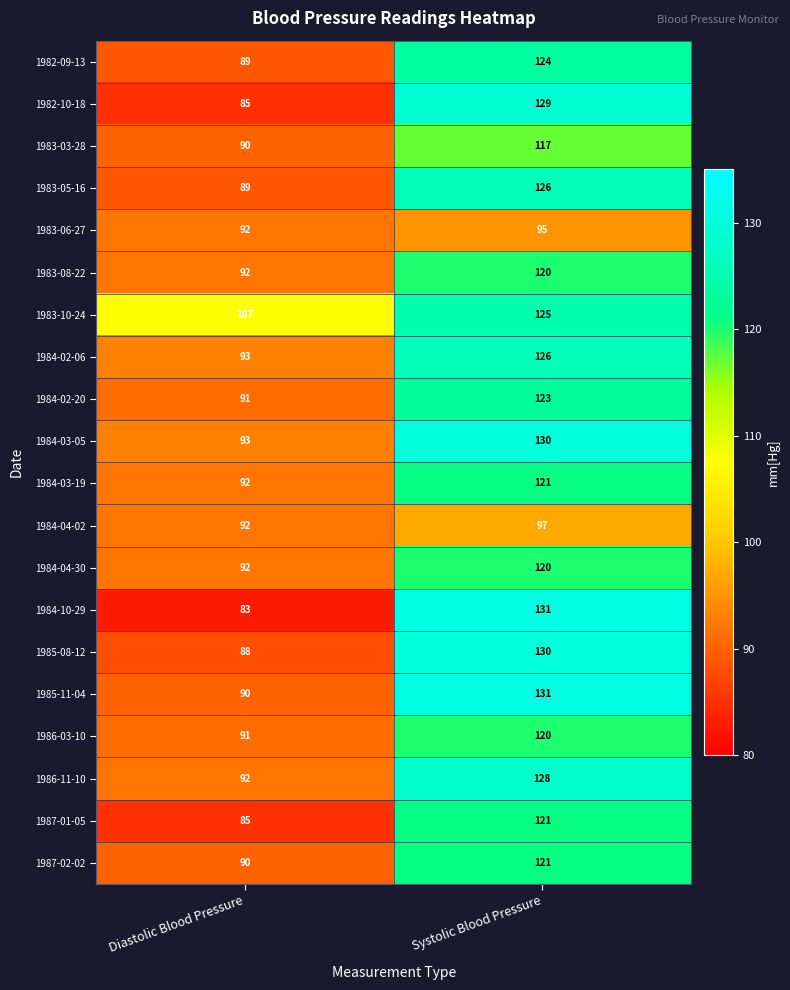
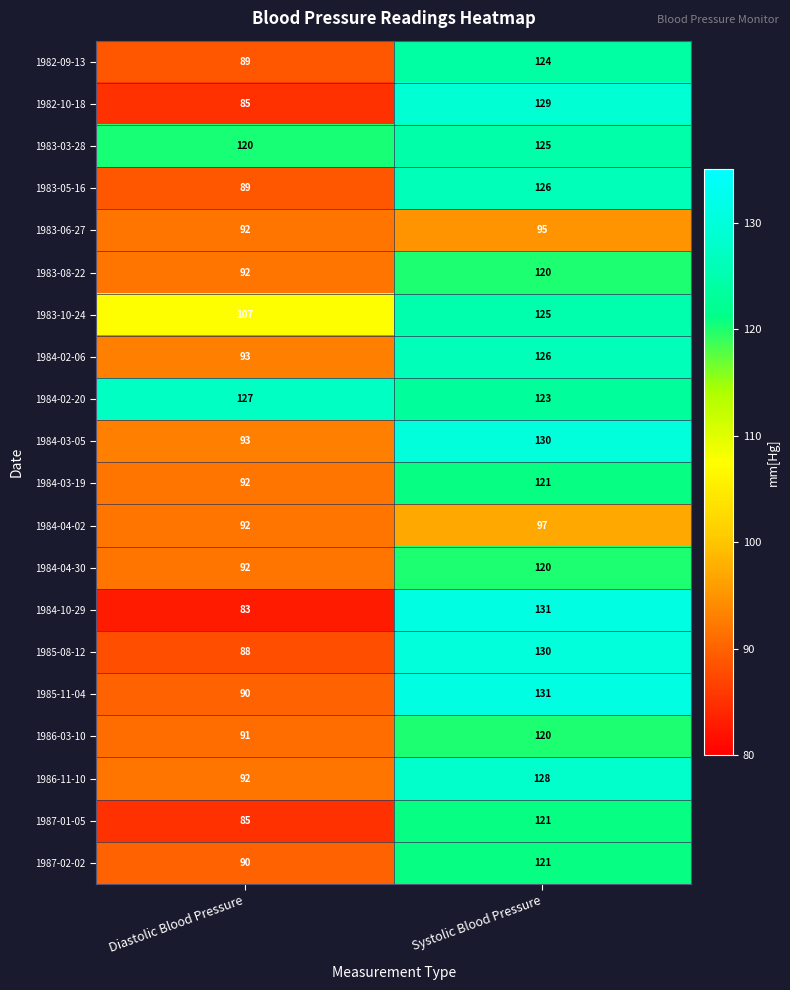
1983-03-28, Diastolic Blood Pressure: 90 -> 120
1983-03-28, Systolic Blood Pressure: 117 -> 125
1984-02-20, Diastolic Blood Pressure: 91 -> 127
